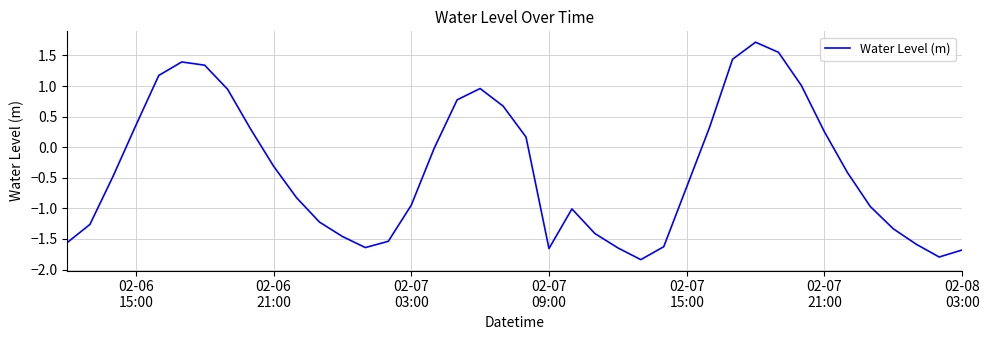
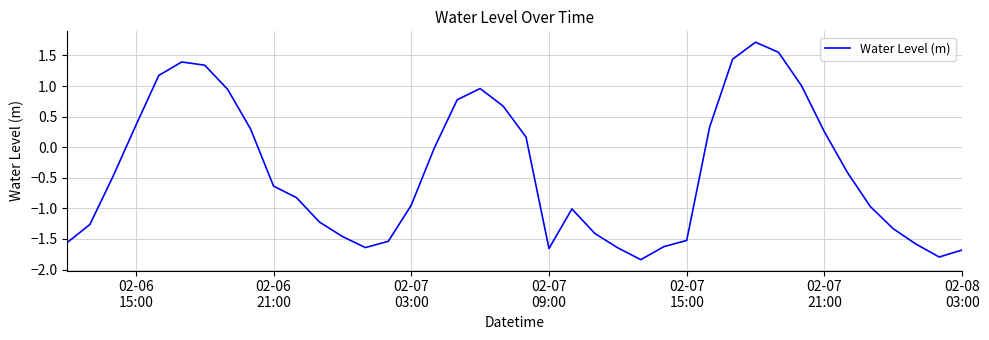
02-06 21:00: -0.3 -> -0.6
02-07 15:00: -0.6 -> -1.5
